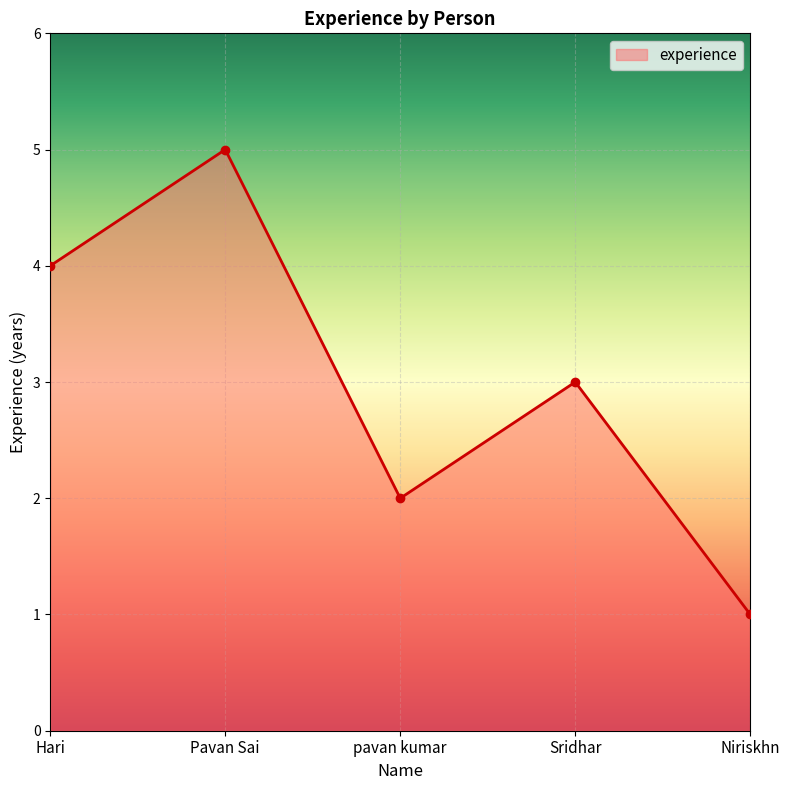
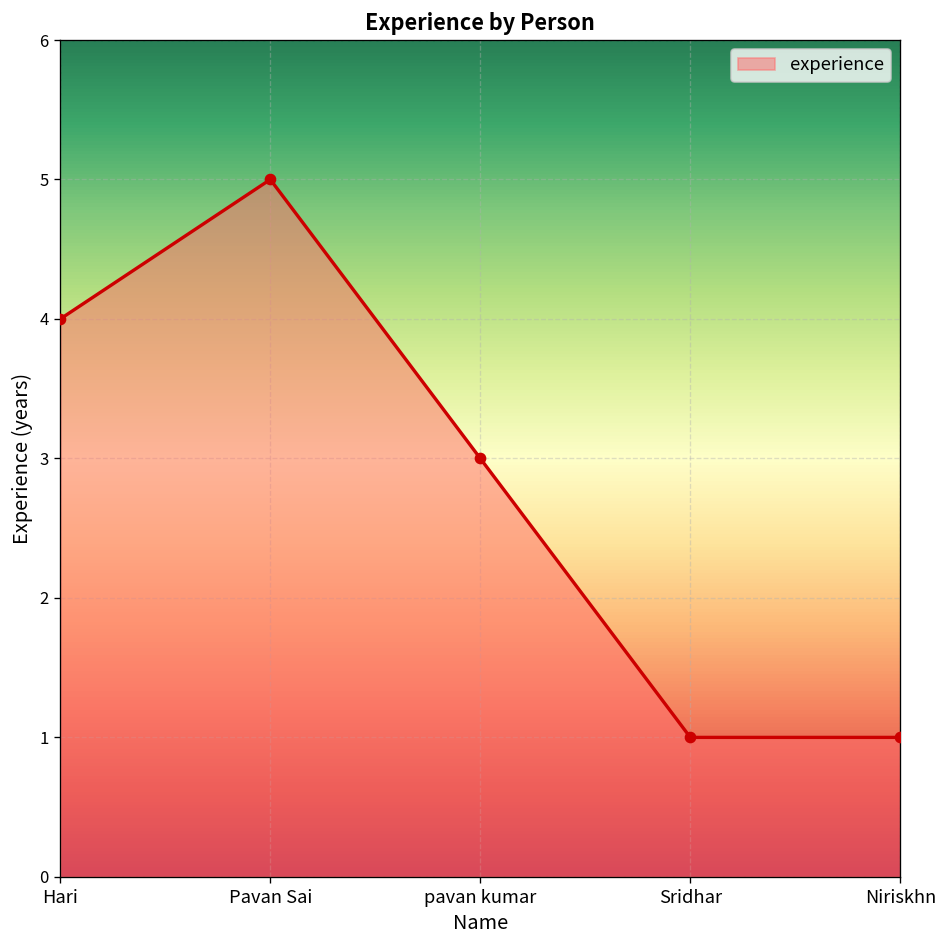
pavan kumar: 2 -> 3
Sridhar: 3 -> 1
